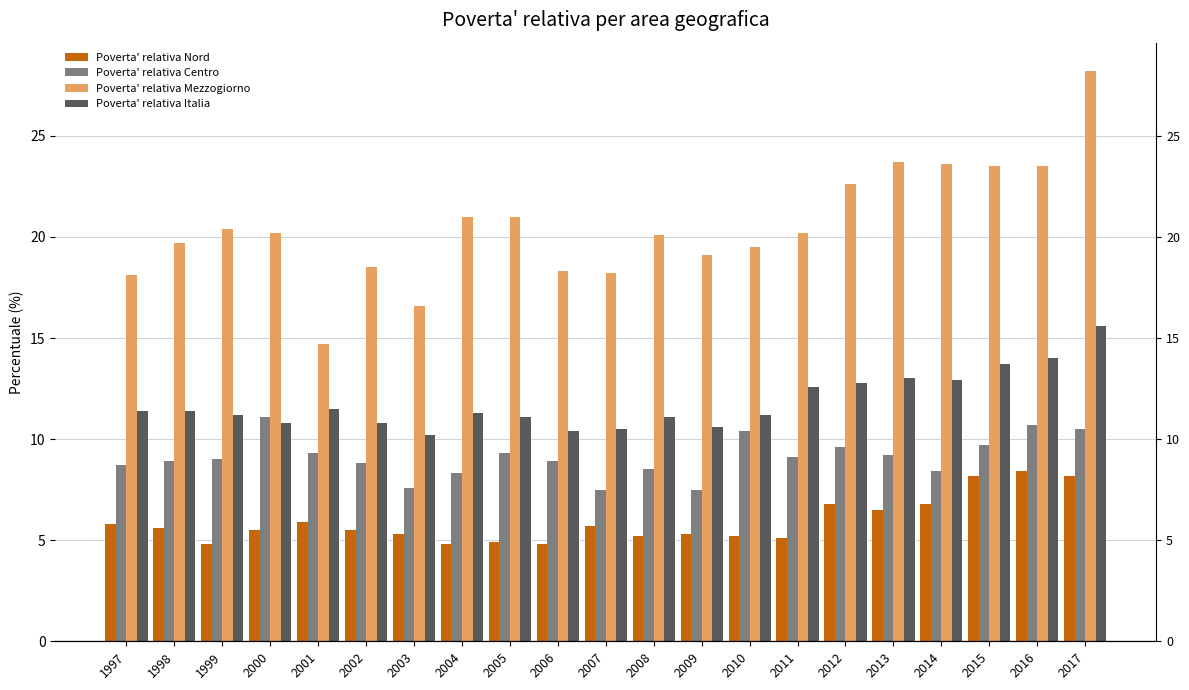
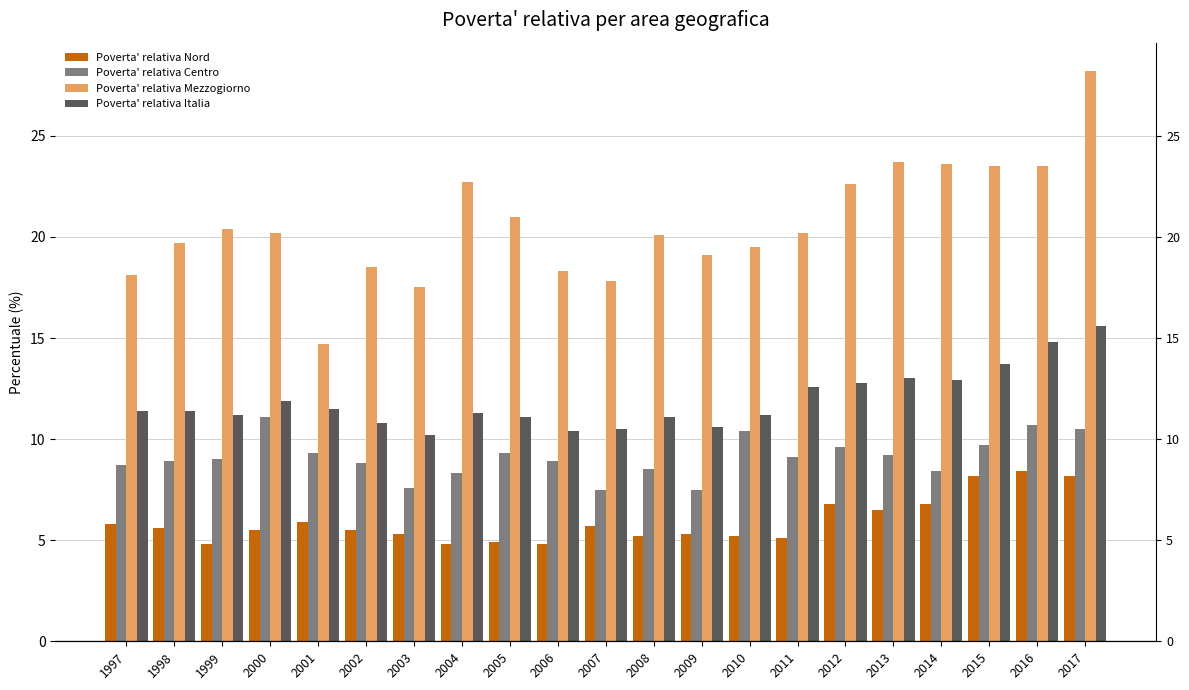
Poverta' relativa Italia, 2000: 10.8 -> 11.9
Poverta' relativa Mezzogiorno, 2003: 16.6 -> 17.5
Poverta' relativa Mezzogiorno, 2004: 21.0 -> 22.7
Poverta' relativa Mezzogiorno, 2007: 18.2 -> 17.8
Poverta' relativa Italia, 2016: 14.0 -> 14.8
